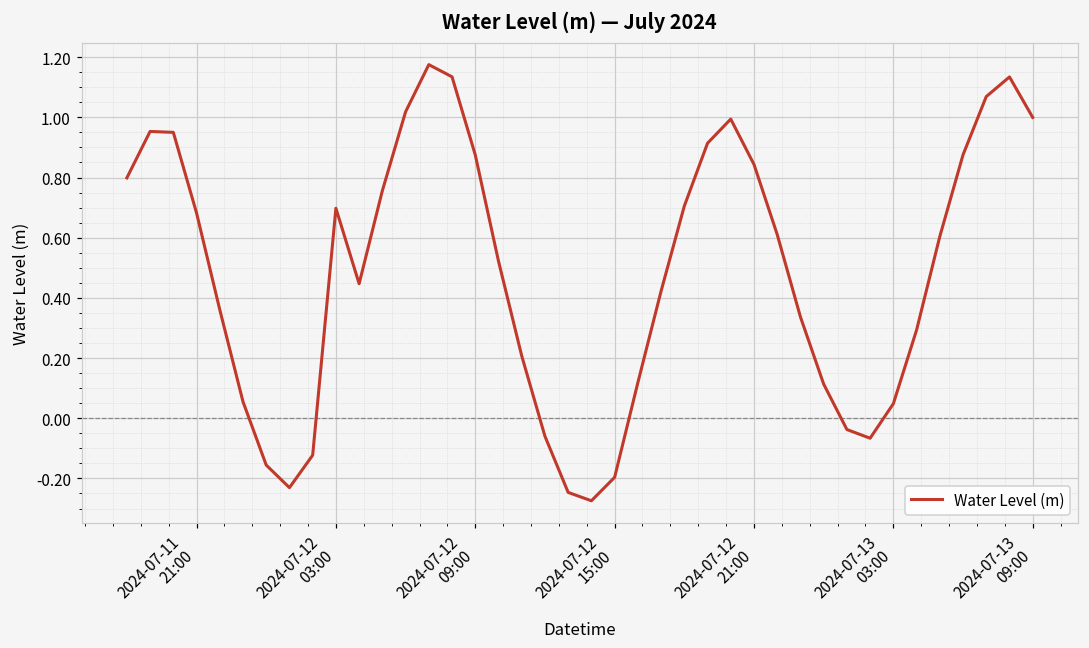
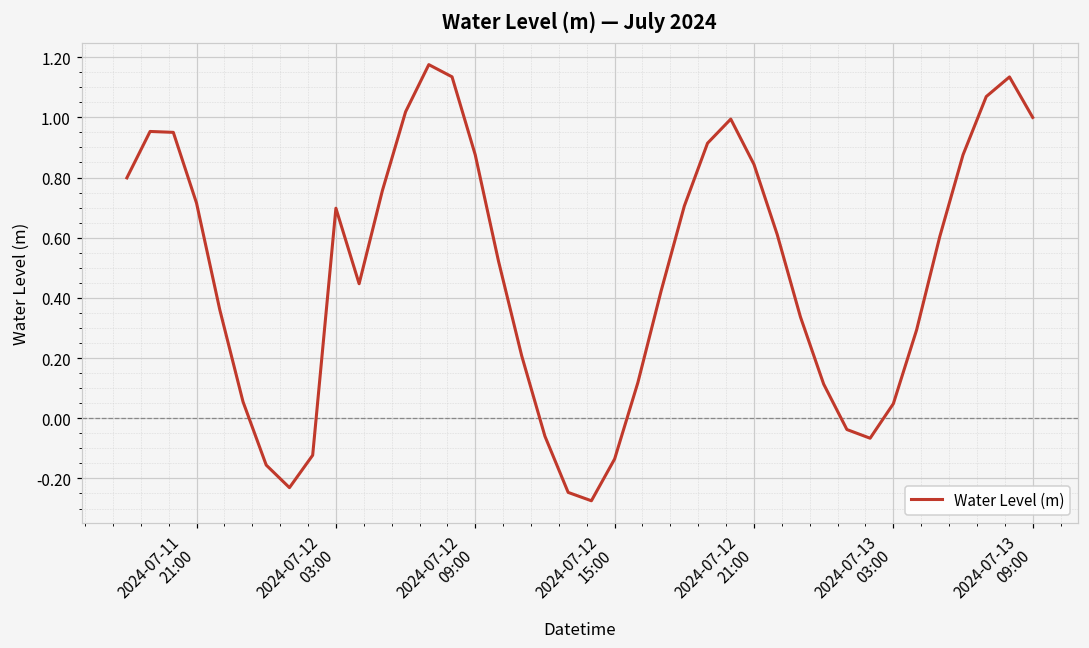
2024-07-11 21:00: 0.68 -> 0.71
2024-07-12 15:00: -0.20 -> -0.14
